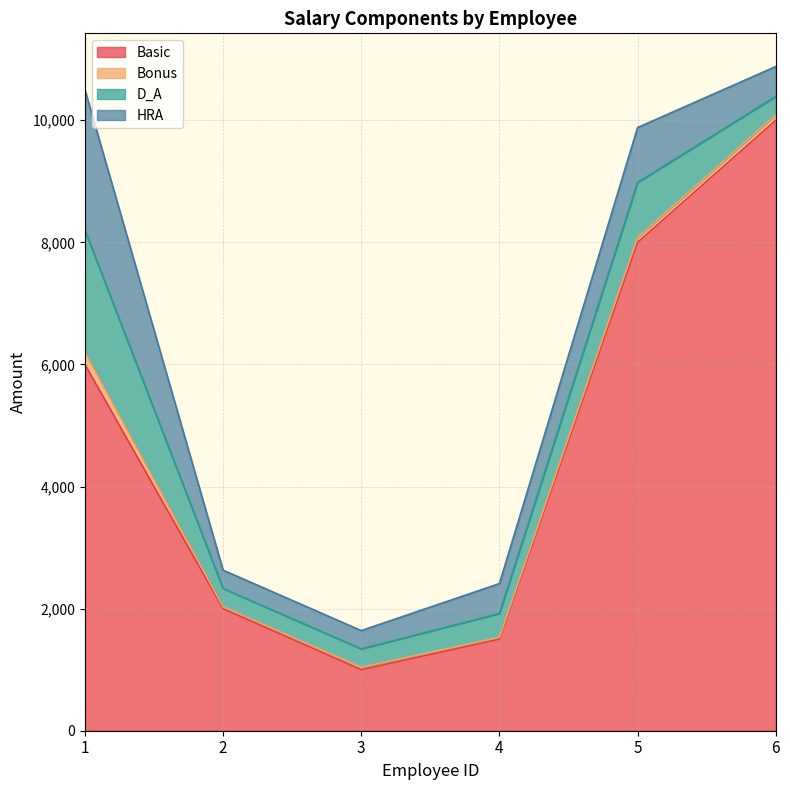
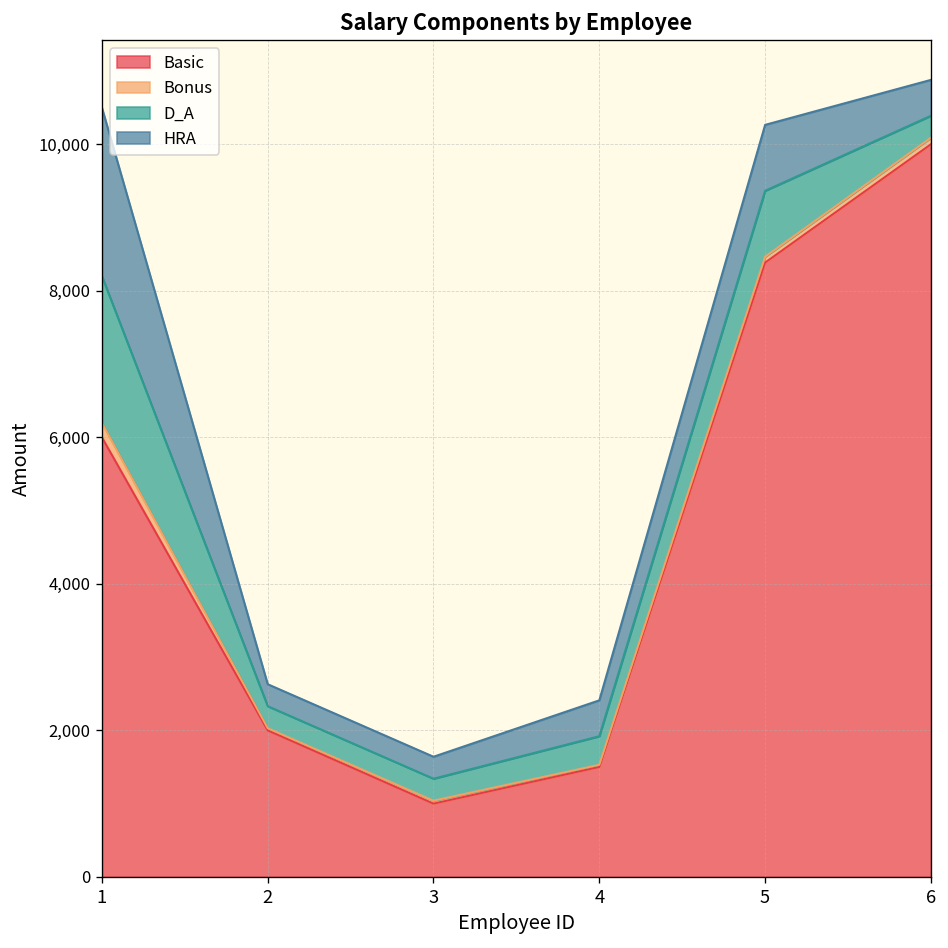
Basic, 5: 8,000 -> 8,400
